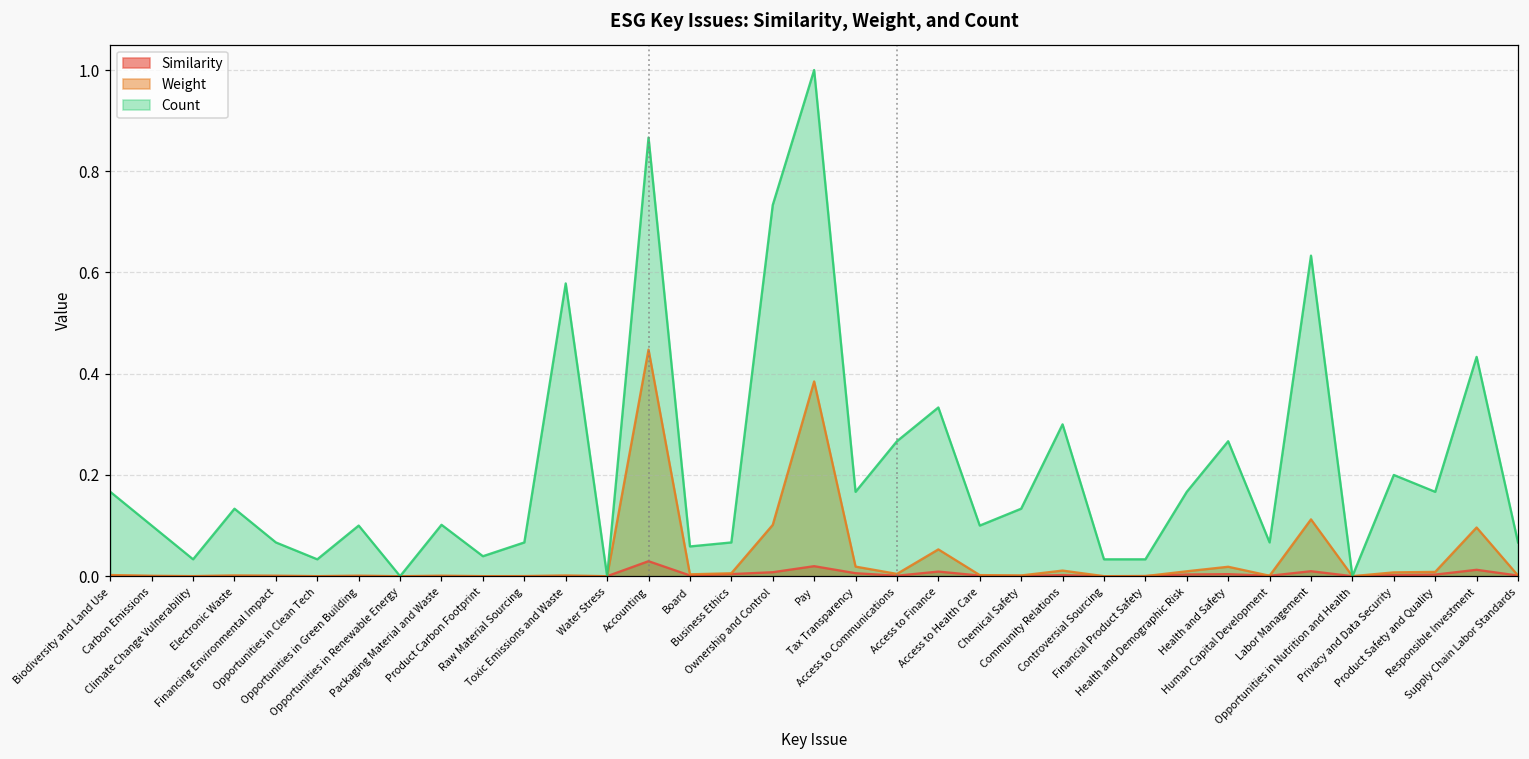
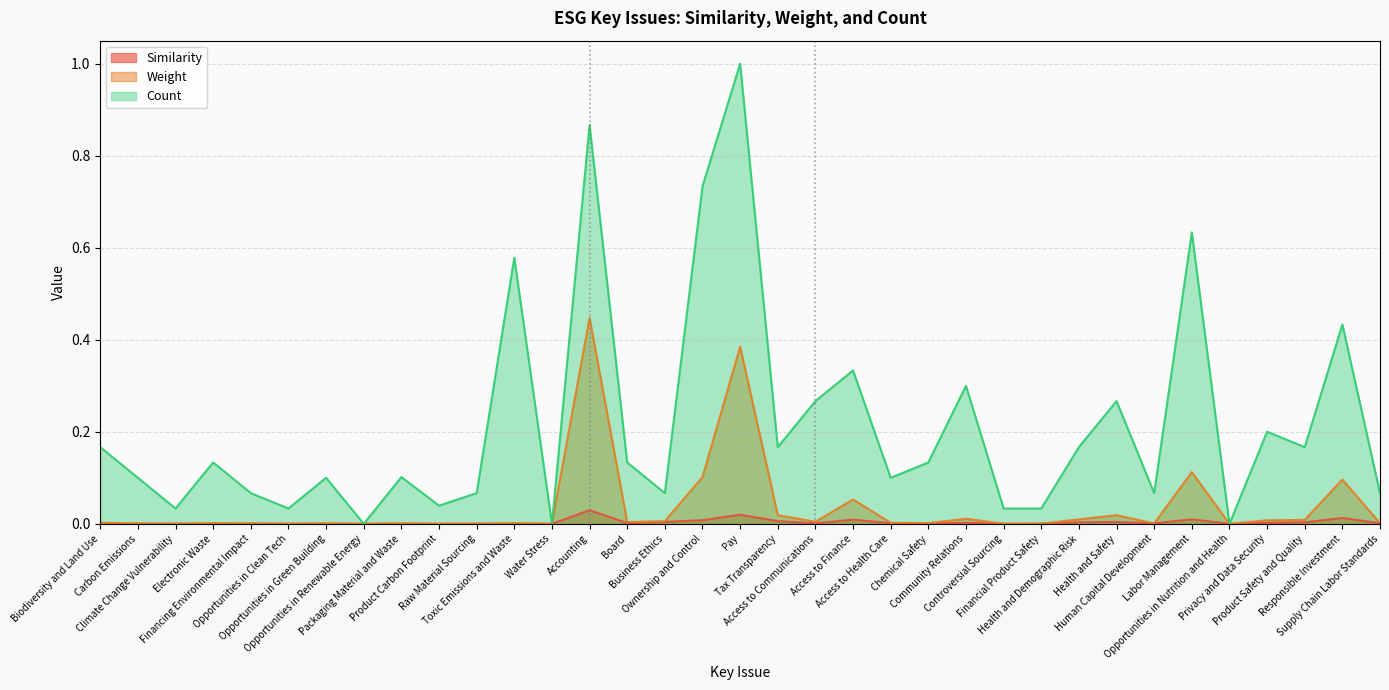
Count, Board: 0.06 -> 0.13
